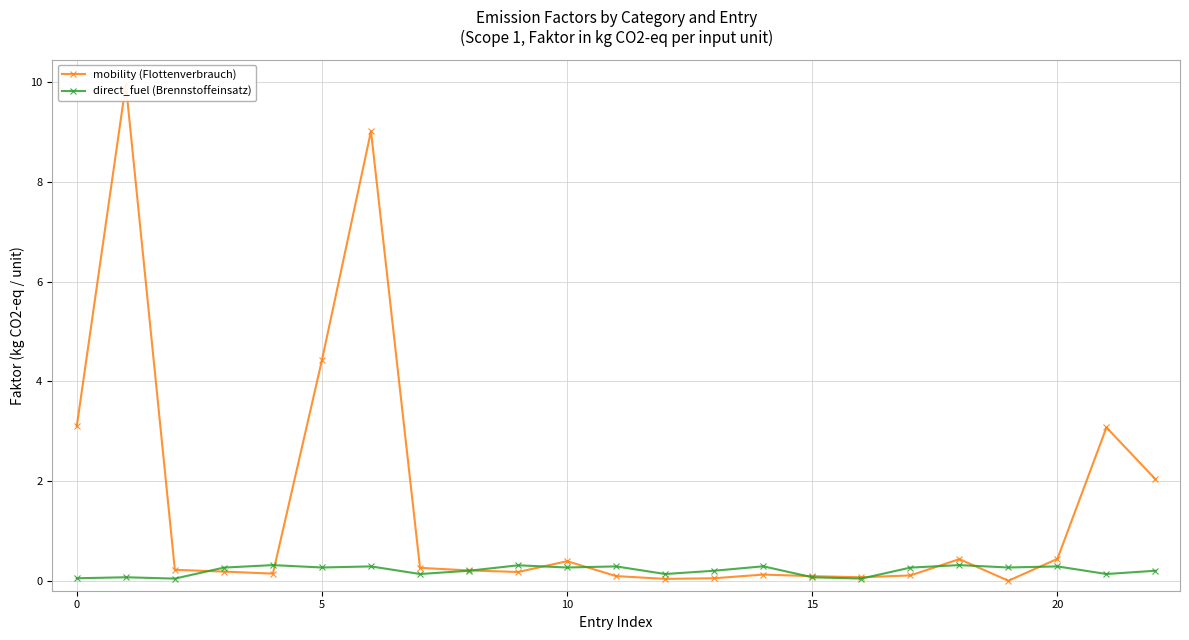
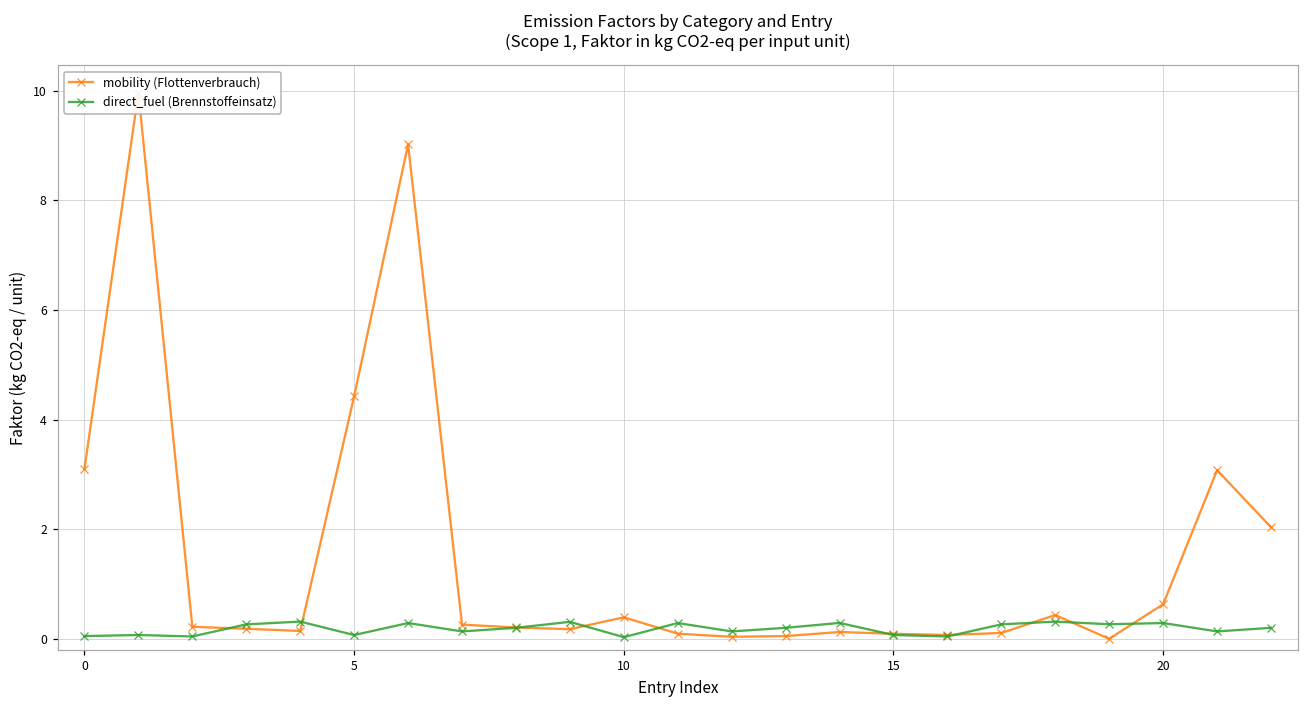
direct_fuel (Brennstoffeinsatz), 5: 0.3 -> 0.1
direct_fuel (Brennstoffeinsatz), 10: 0.3 -> 0.0
mobility (Flottenverbrauch), 20: 0.4 -> 0.6
